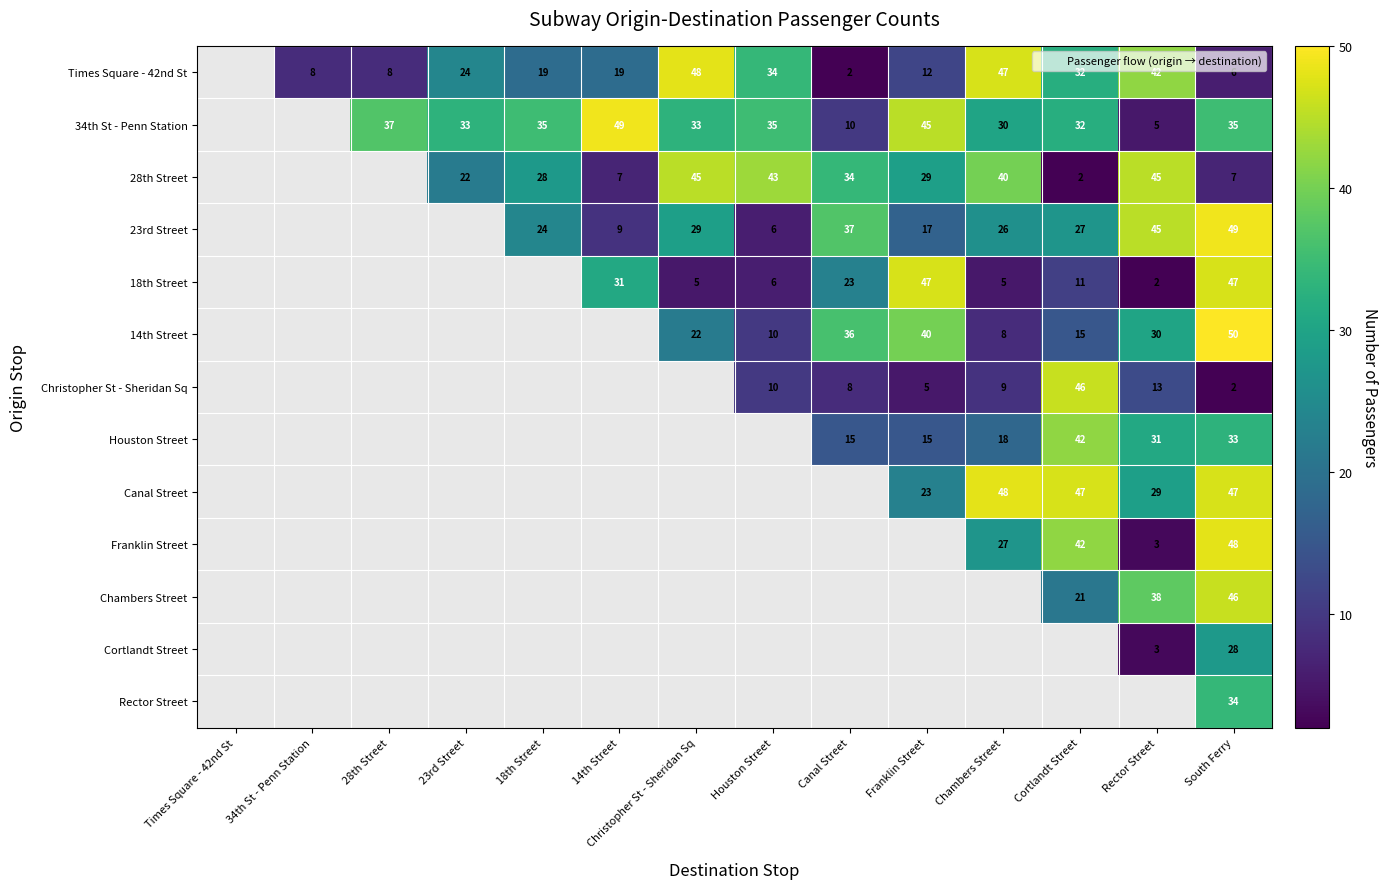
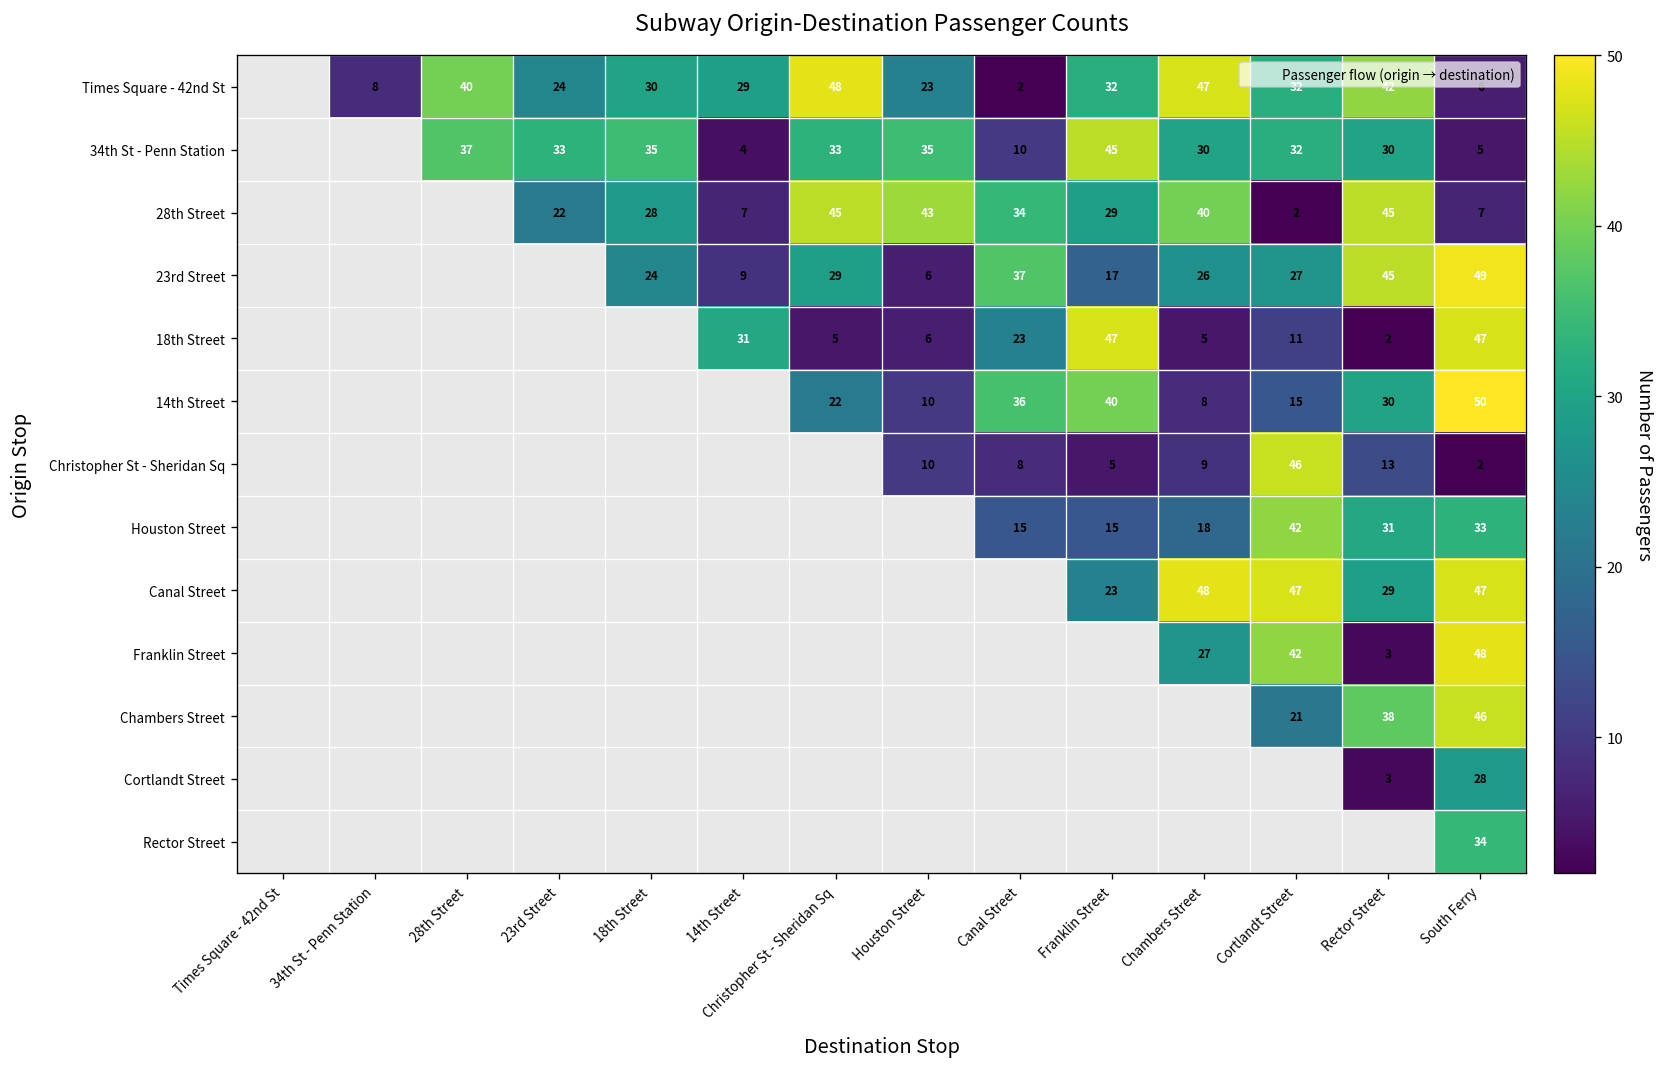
Times Square - 42nd St, 28th Street: 8 -> 40
Times Square - 42nd St, 18th Street: 19 -> 30
Times Square - 42nd St, 14th Street: 19 -> 29
Times Square - 42nd St, Houston Street: 34 -> 23
Times Square - 42nd St, Franklin Street: 12 -> 32
34th St - Penn Station, 14th Street: 49 -> 4
34th St - Penn Station, Rector Street: 5 -> 30
34th St - Penn Station, South Ferry: 35 -> 5
